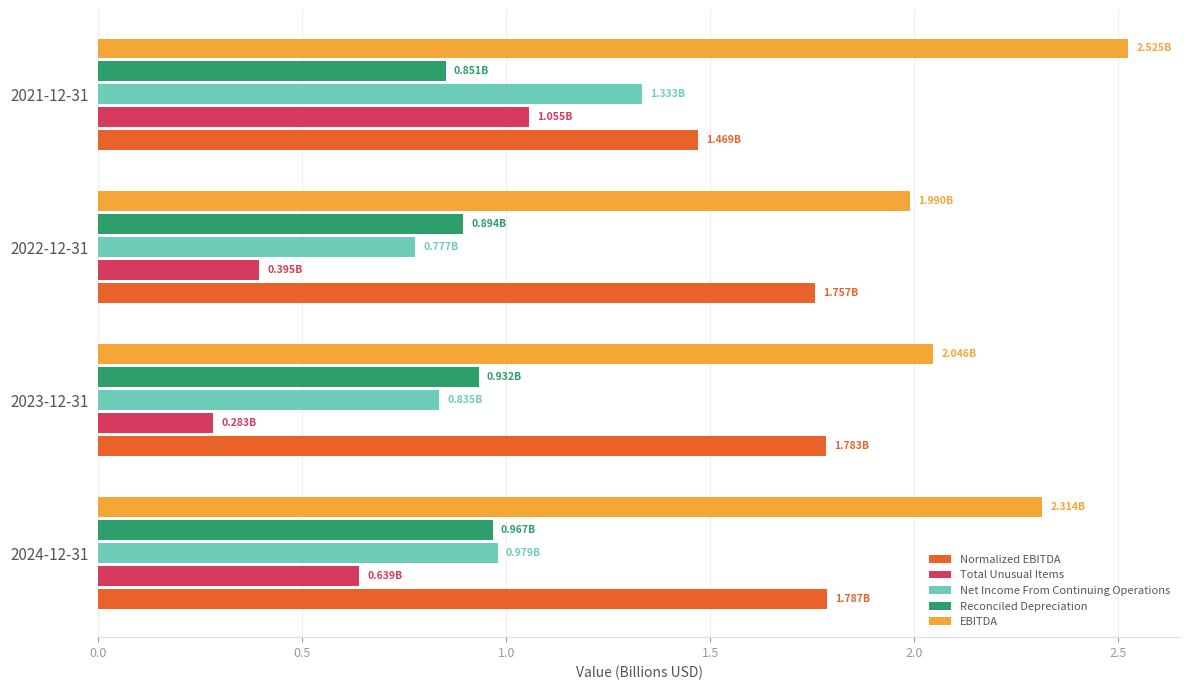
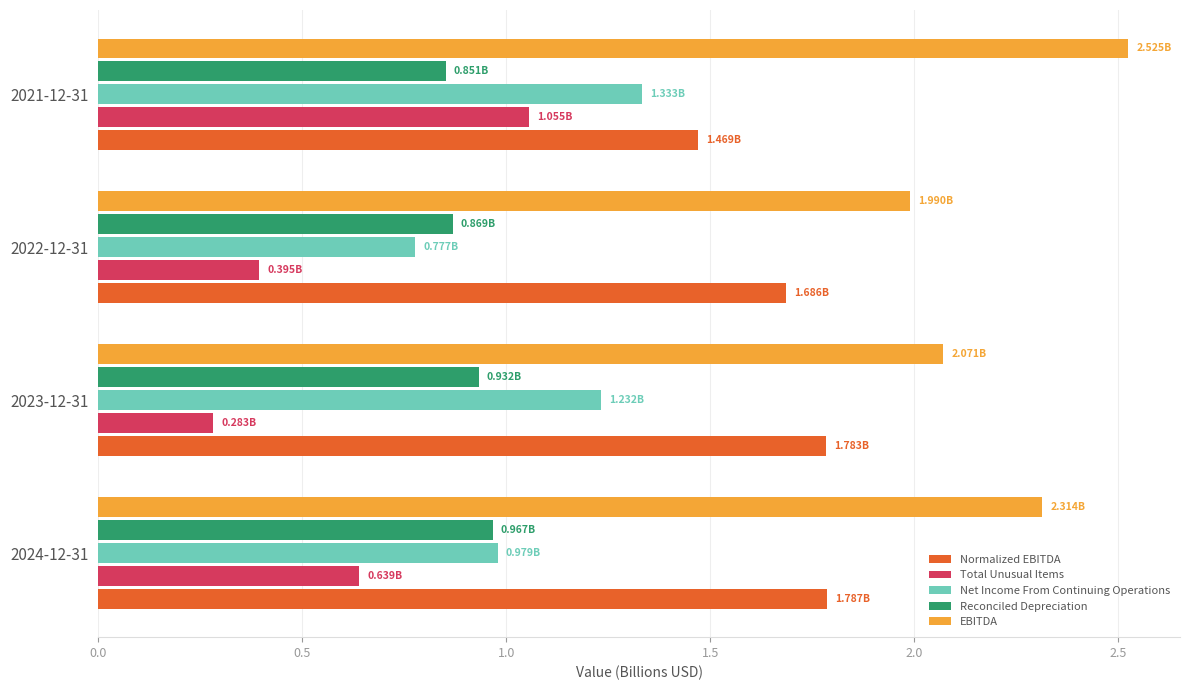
Reconciled Depreciation, 2022-12-31: 0.894B -> 0.869B
Normalized EBITDA, 2022-12-31: 1.757B -> 1.686B
EBITDA, 2023-12-31: 2.046B -> 2.071B
Net Income From Continuing Operations, 2023-12-31: 0.835B -> 1.232B
